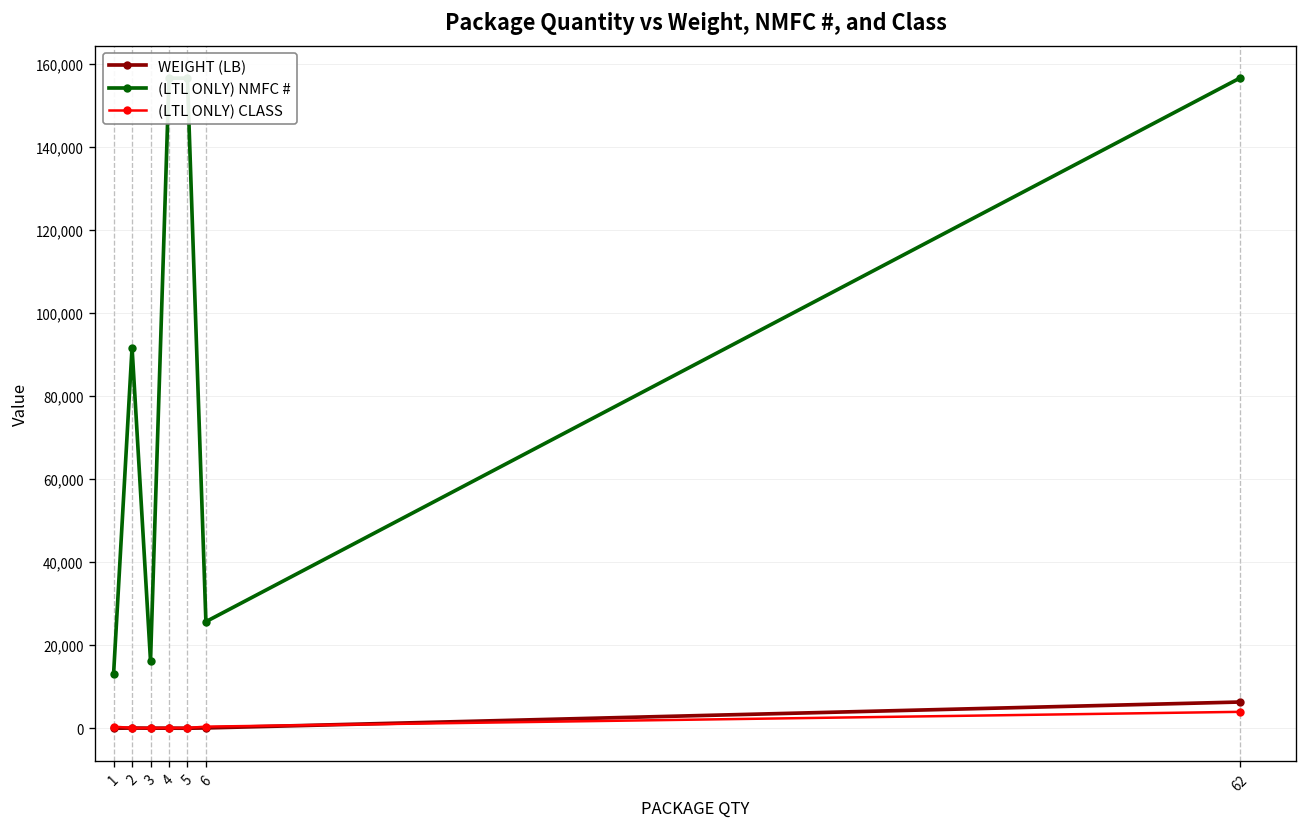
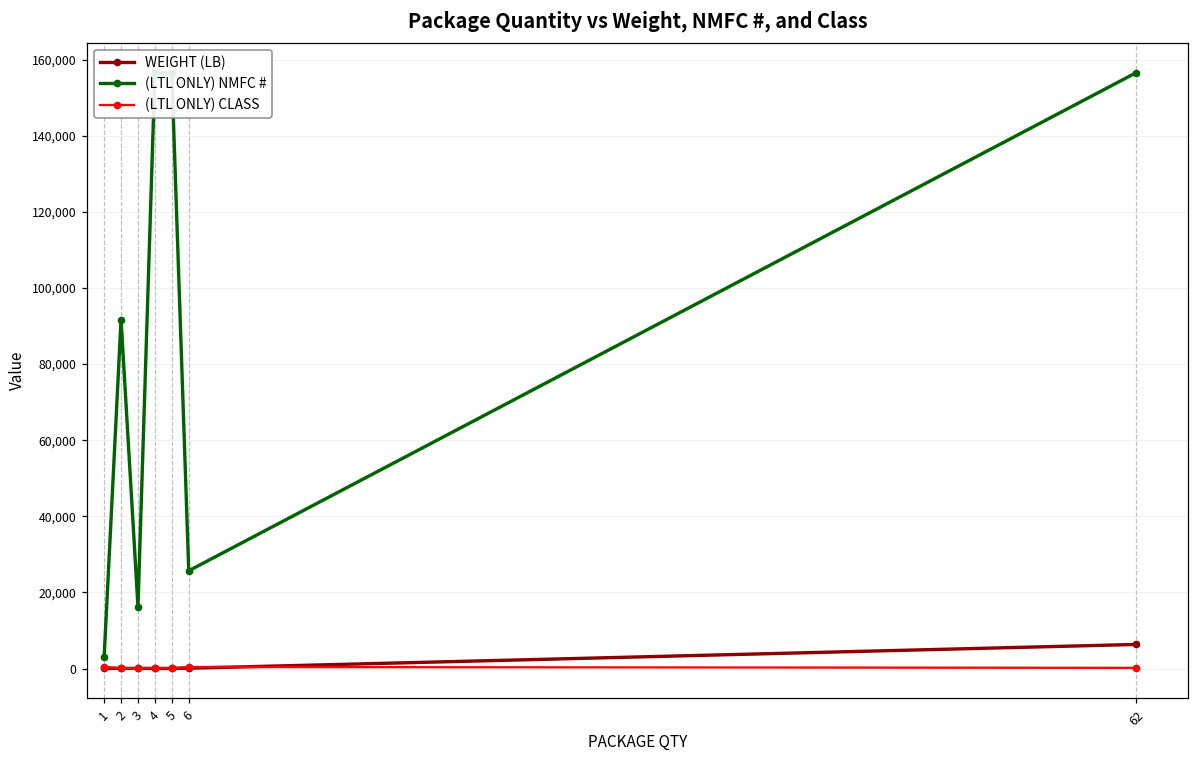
(LTL ONLY) NMFC #, 1: 13,000 -> 3,000
(LTL ONLY) CLASS, 62: 4,000 -> 0
